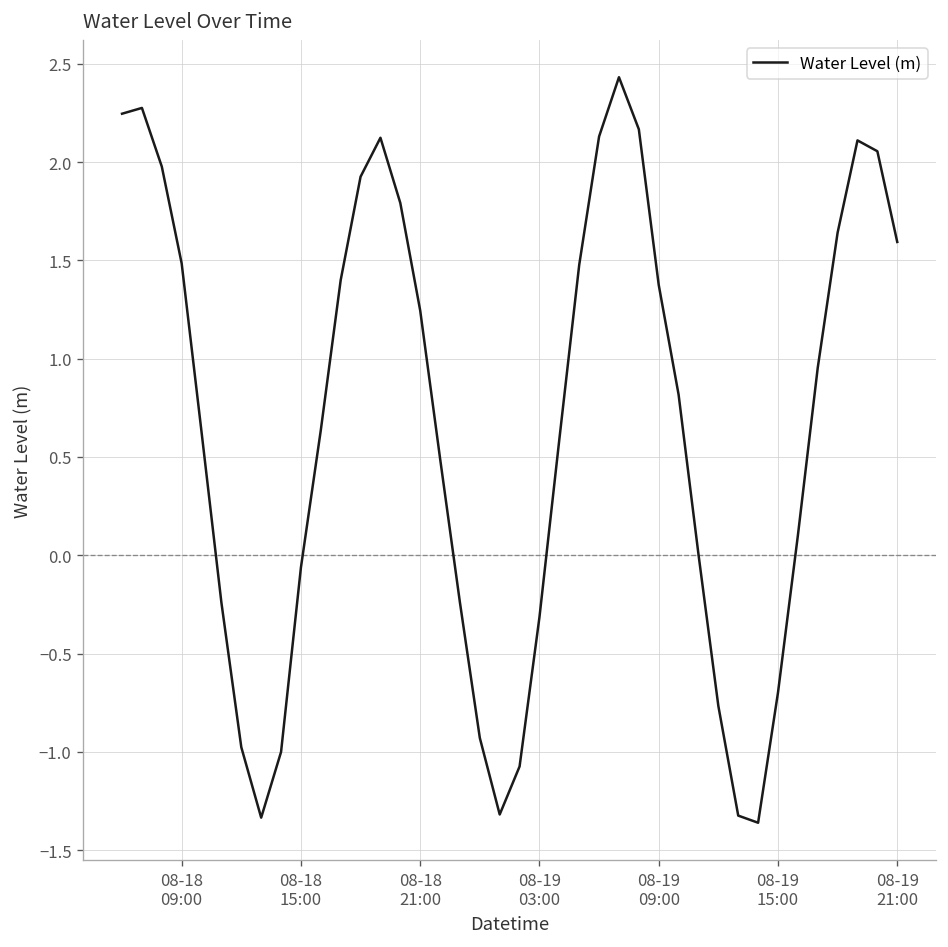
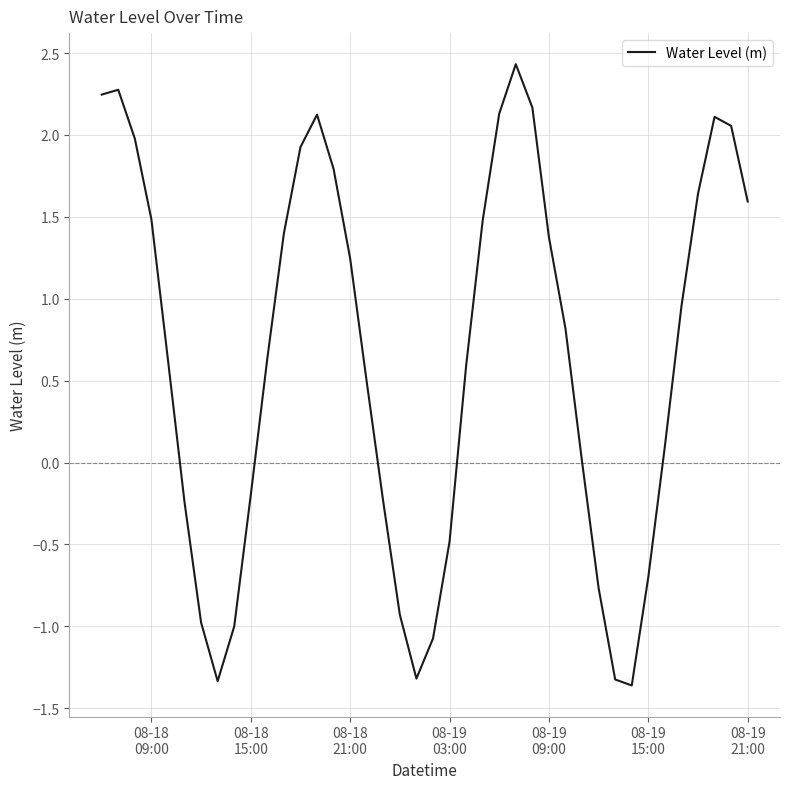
08-18 15:00: -0.06 -> -0.20
08-19 03:00: -0.31 -> -0.48
